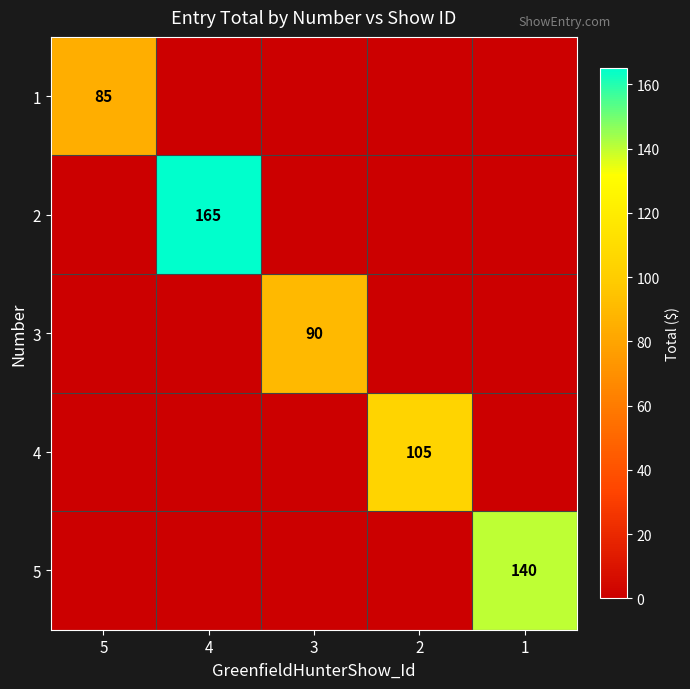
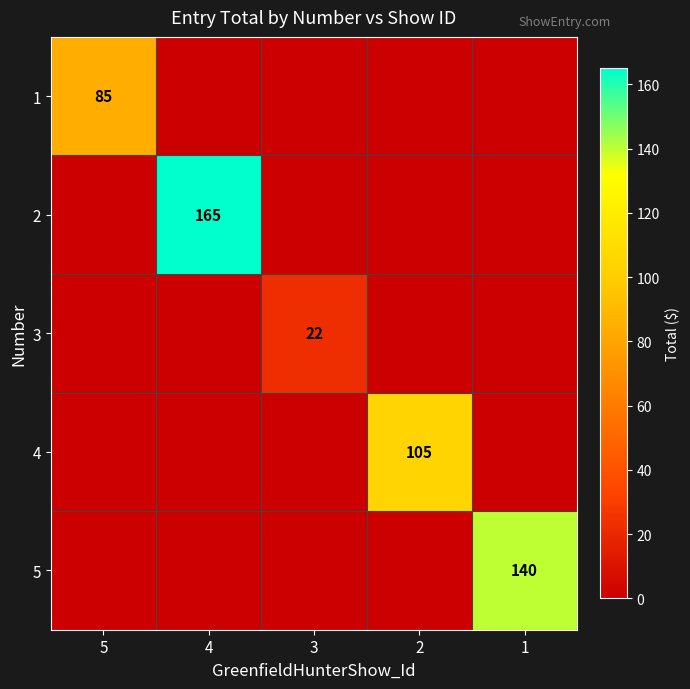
3, 3: 90 -> 22
